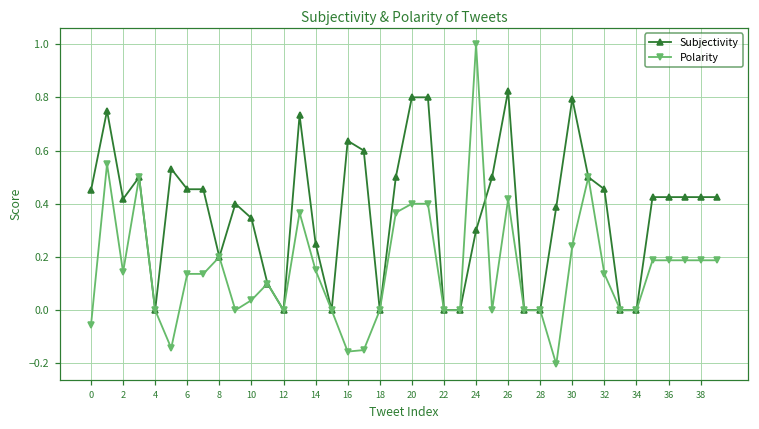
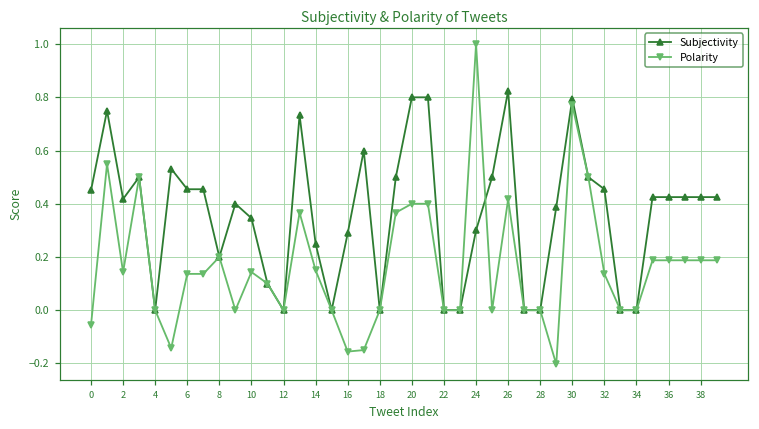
Polarity, 10: 0.04 -> 0.14
Subjectivity, 16: 0.64 -> 0.29
Polarity, 30: 0.24 -> 0.77
